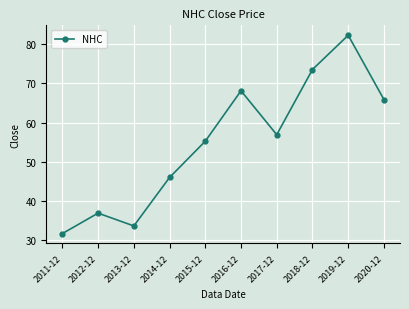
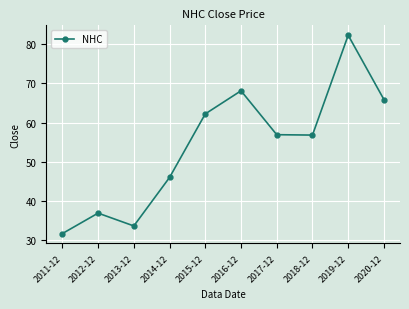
2015-12: 55 -> 62
2018-12: 74 -> 57
